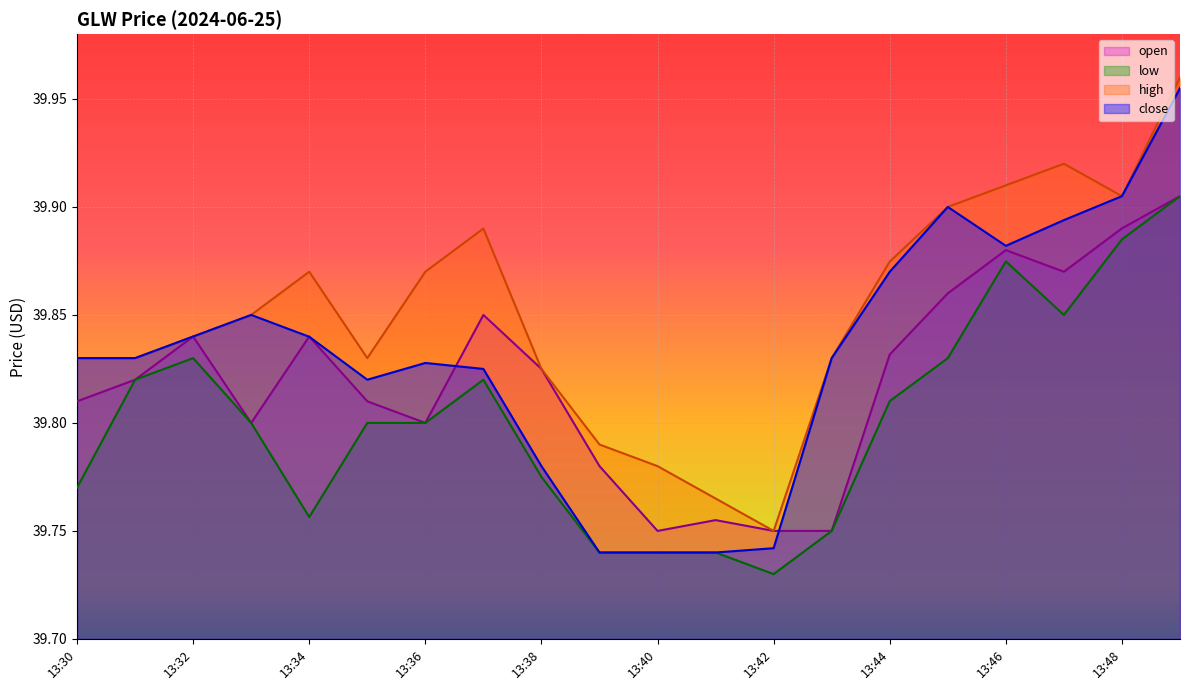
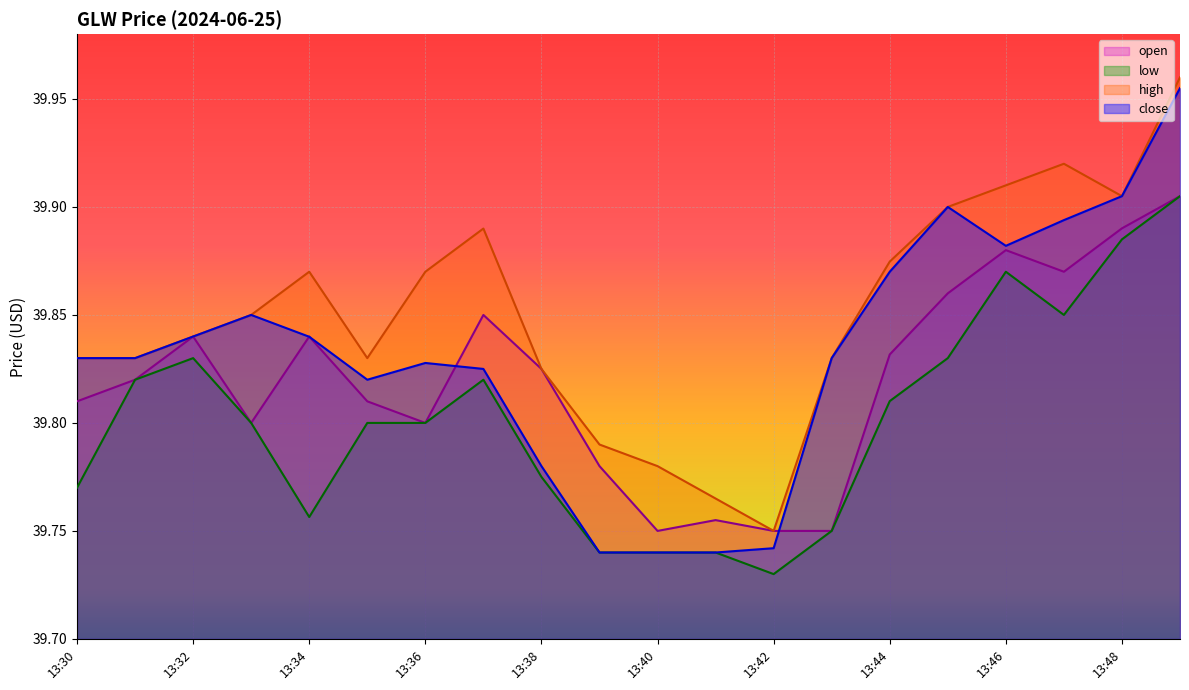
low, 13:46: 39.875 -> 39.870
